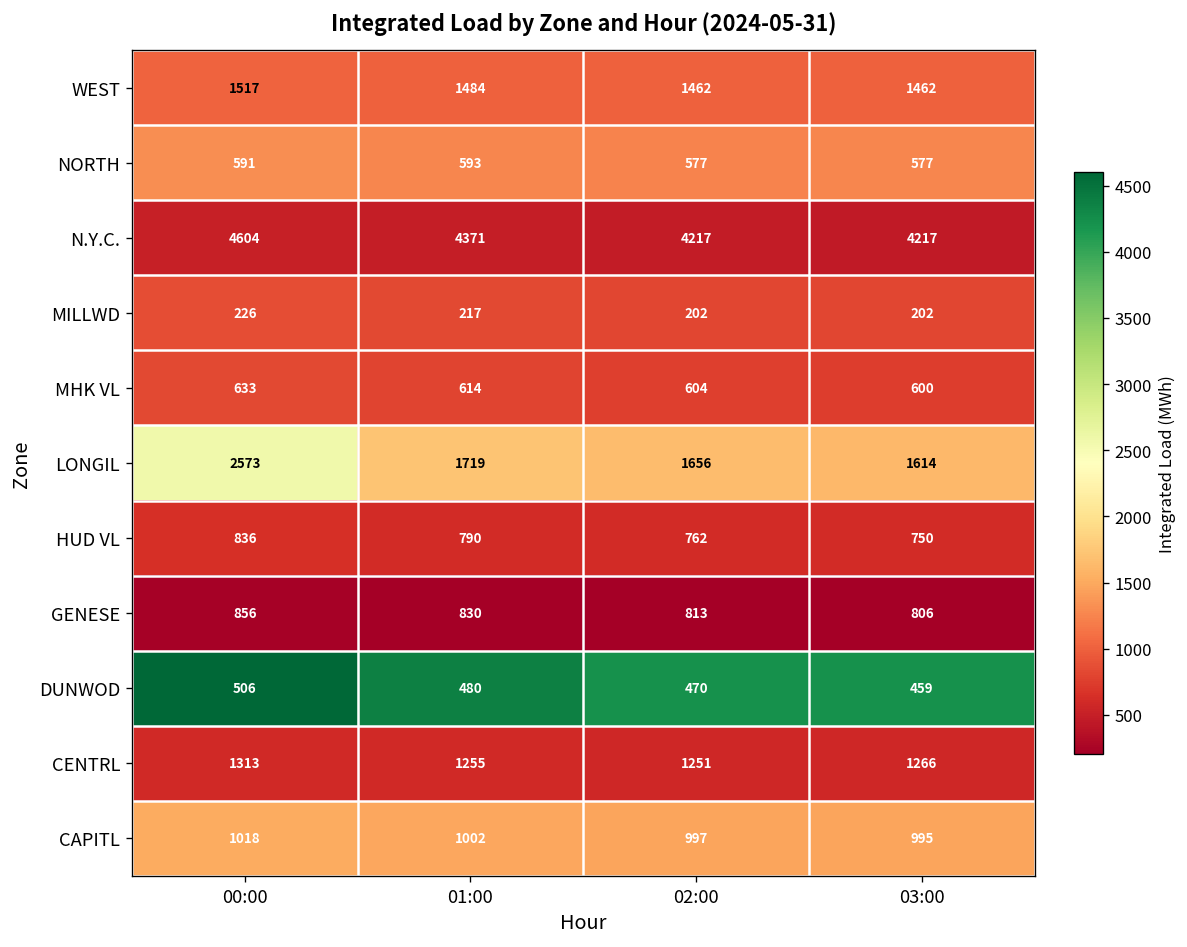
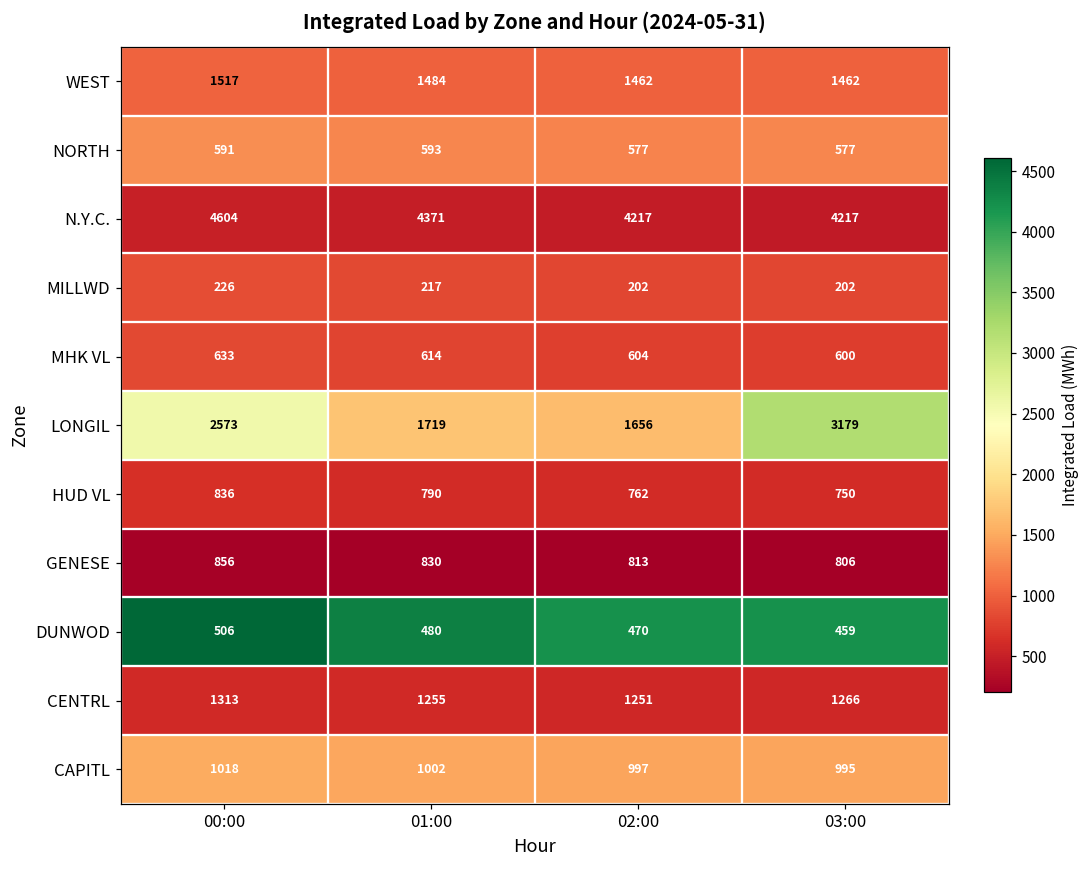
LONGIL, 03:00: 1614 -> 3179
